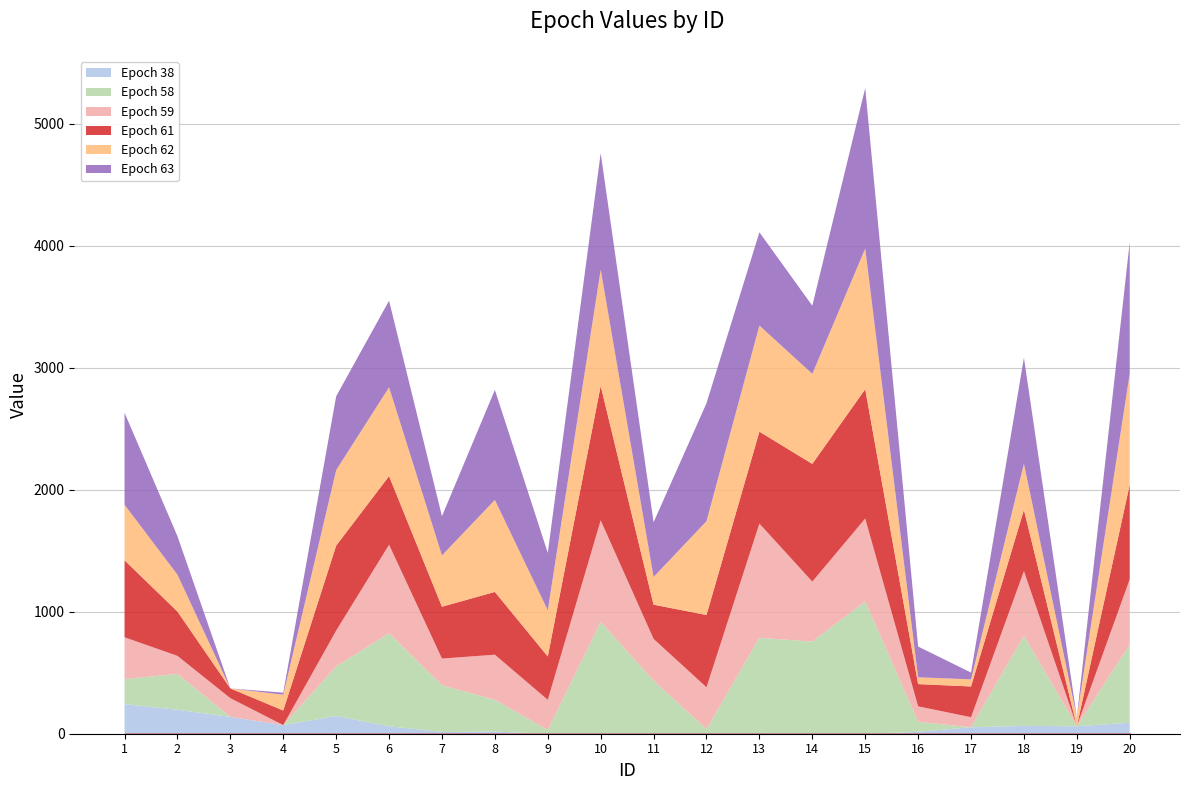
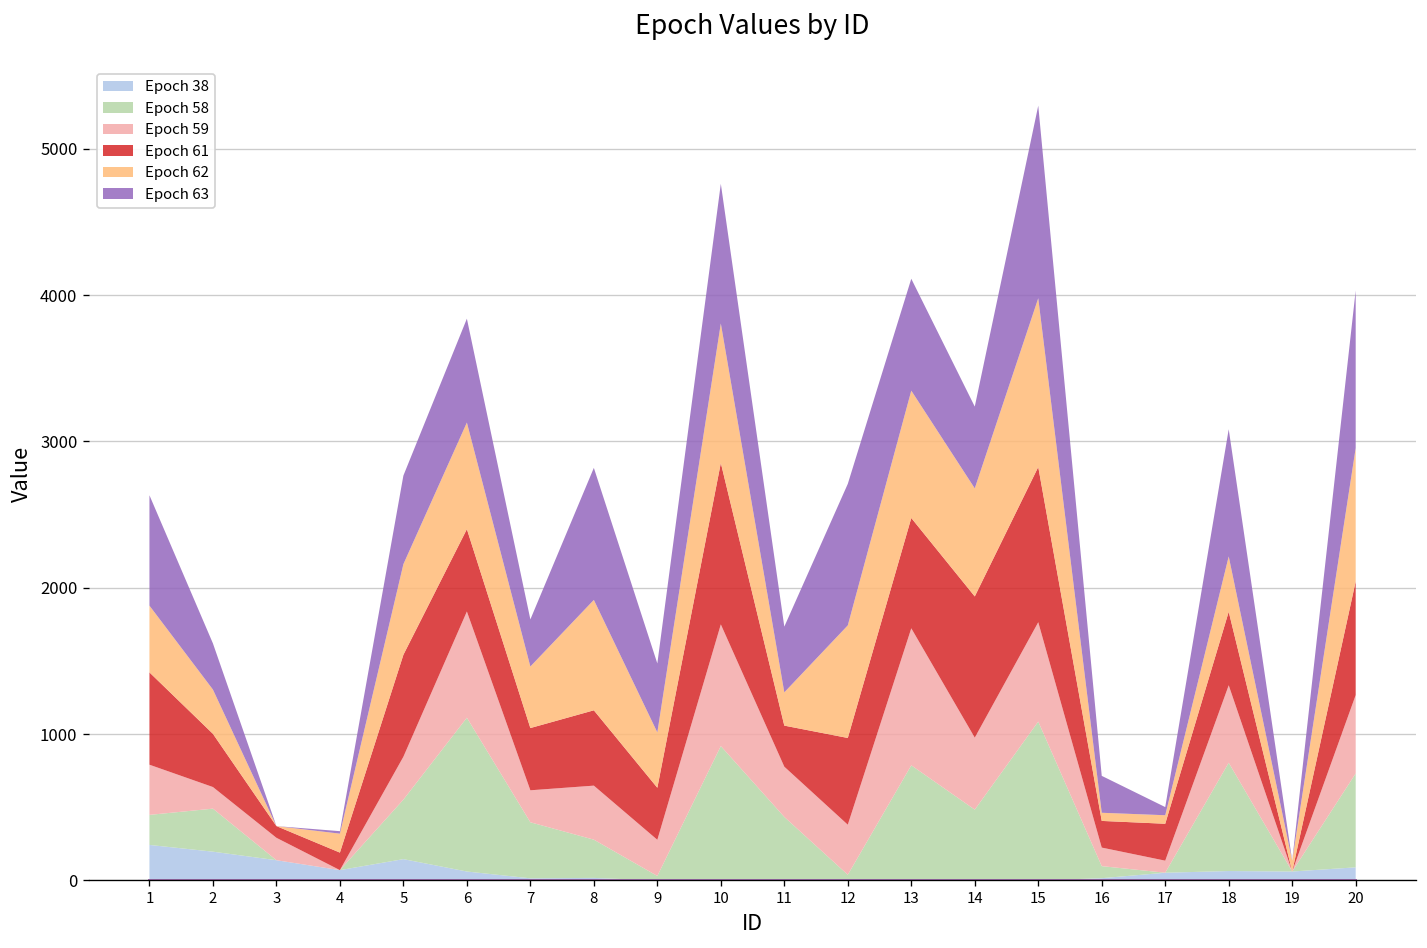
Epoch 58, 6: 760 -> 1050
Epoch 58, 14: 760 -> 480
